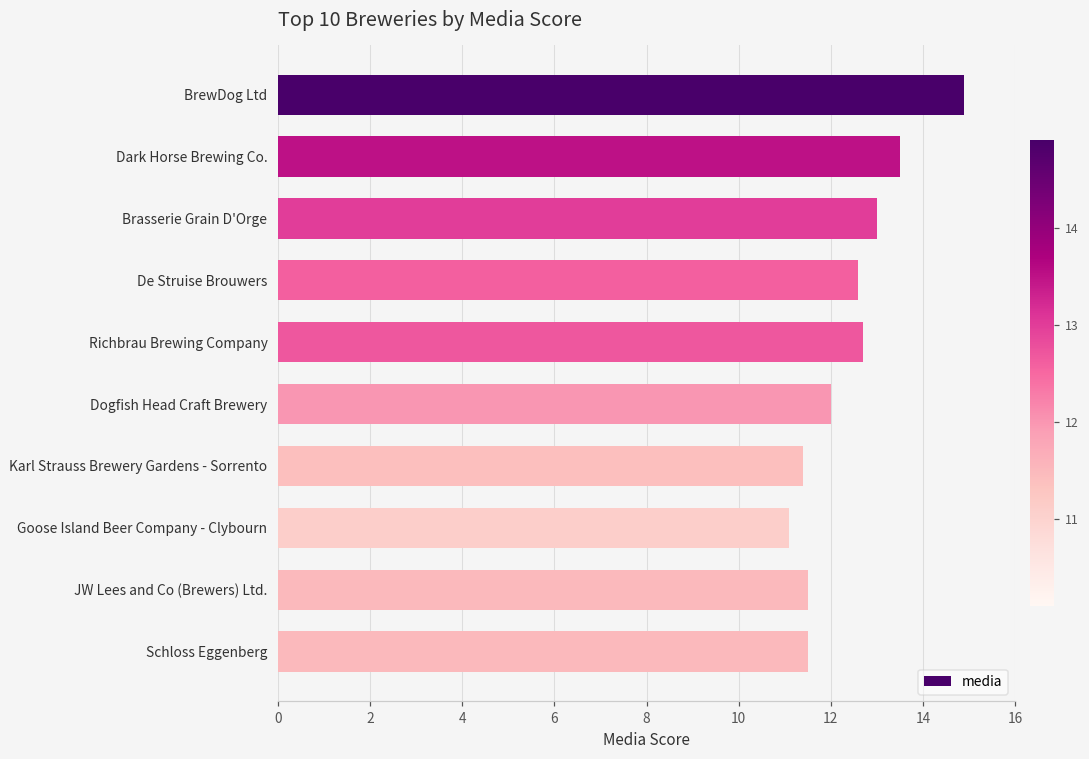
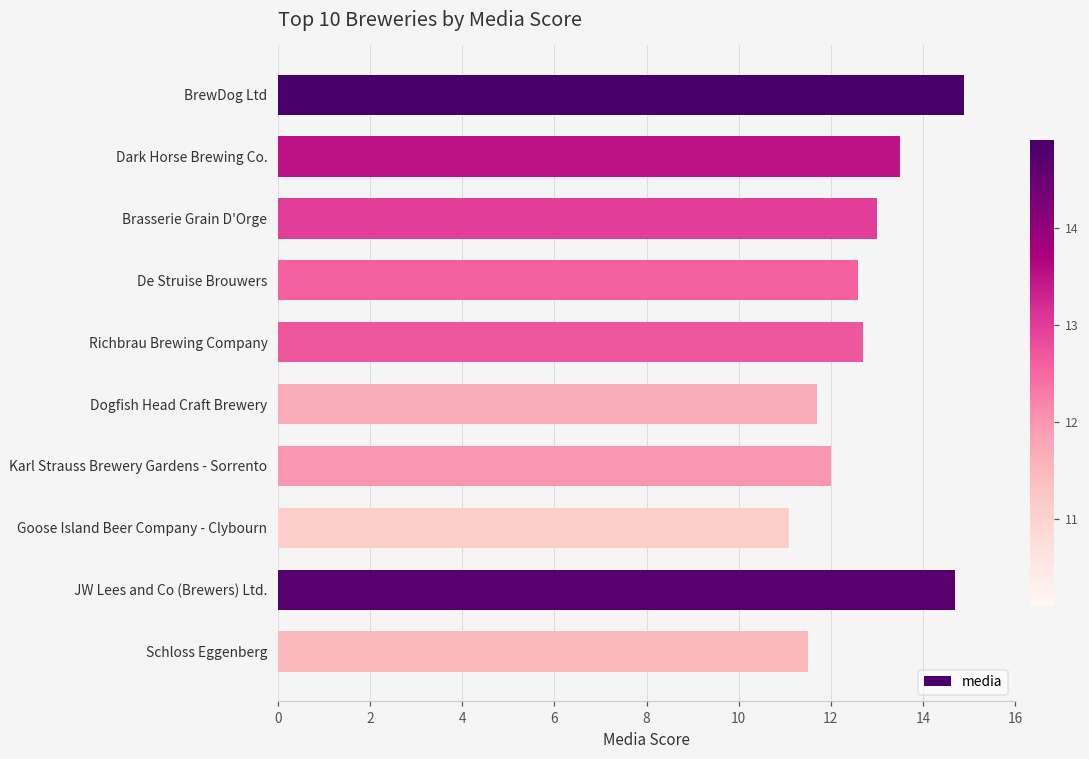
Dogfish Head Craft Brewery: 12.0 -> 11.7
Karl Strauss Brewery Gardens - Sorrento: 11.4 -> 12.0
JW Lees and Co (Brewers) Ltd.: 11.5 -> 14.7
